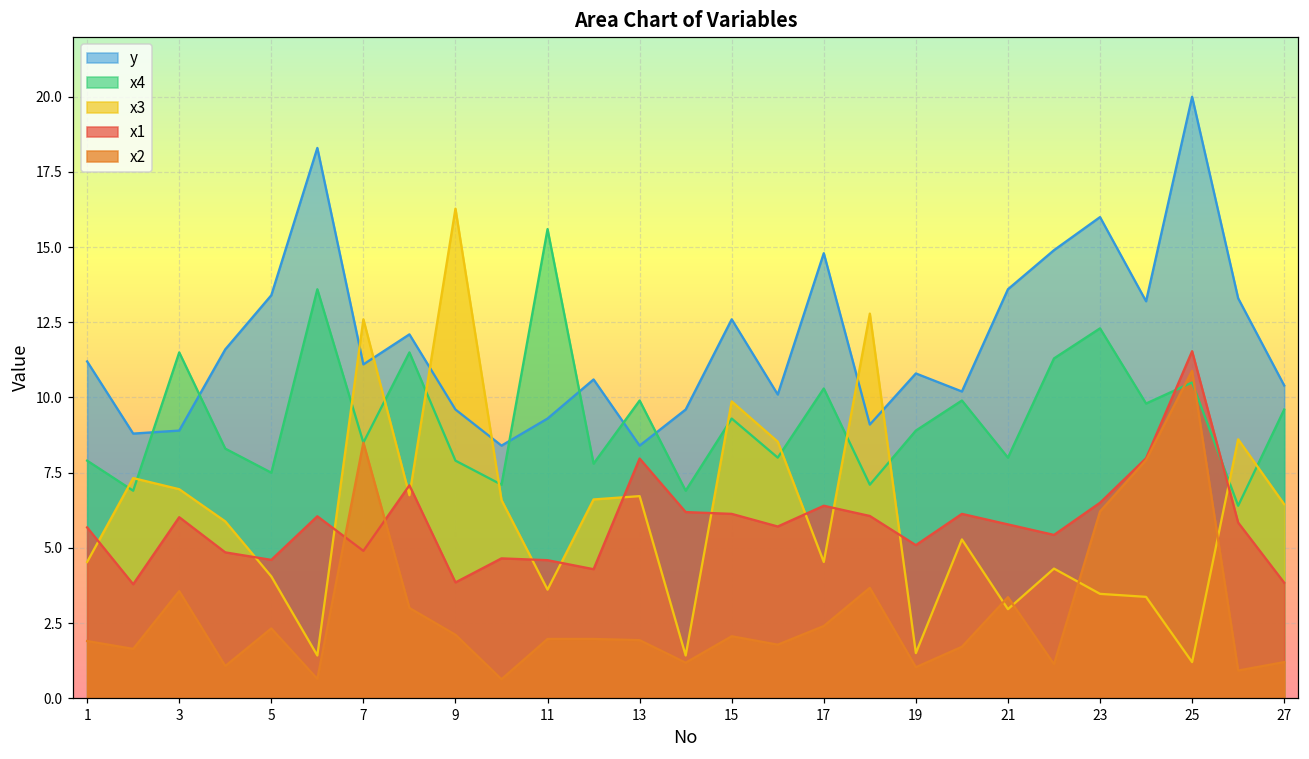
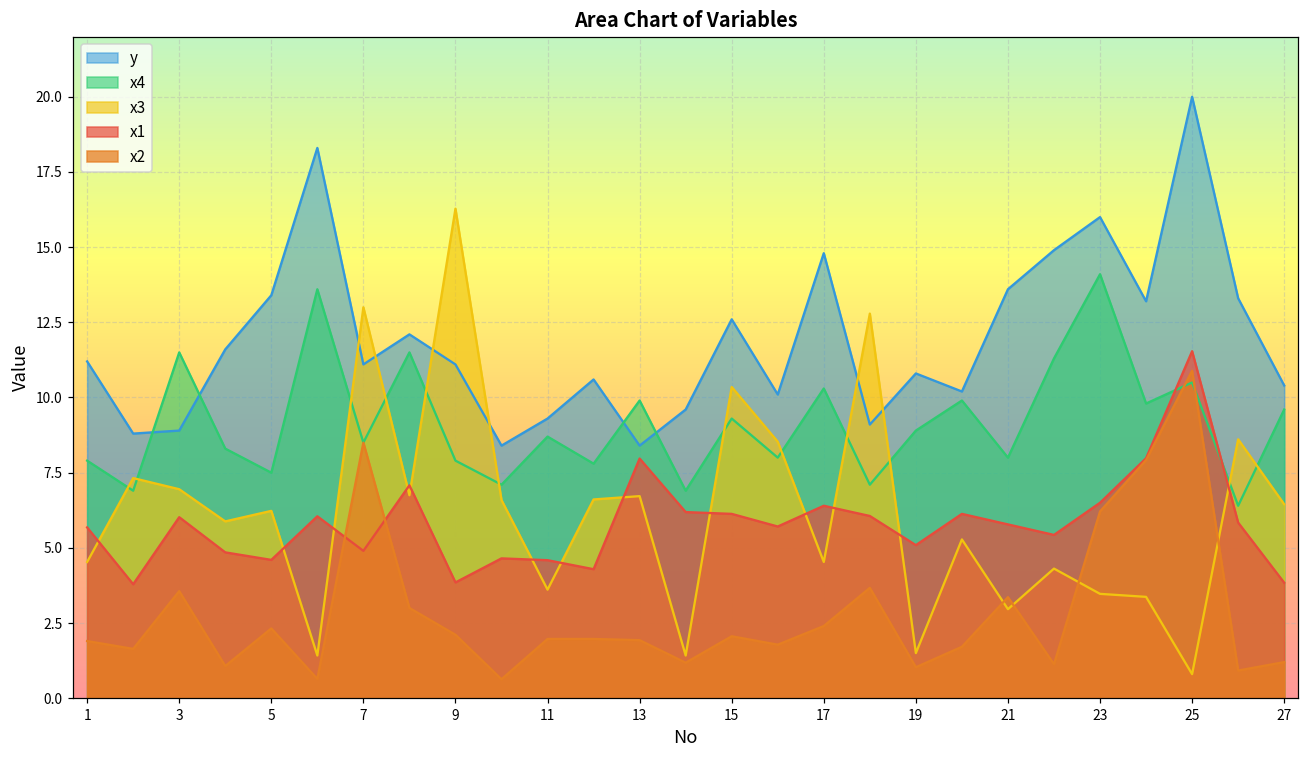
x3, 5: 4.1 -> 6.2
x3, 7: 12.6 -> 13.0
y, 9: 9.6 -> 11.1
x4, 11: 15.6 -> 8.7
x3, 15: 9.9 -> 10.4
x4, 23: 12.3 -> 14.1
x3, 25: 1.2 -> 0.8
